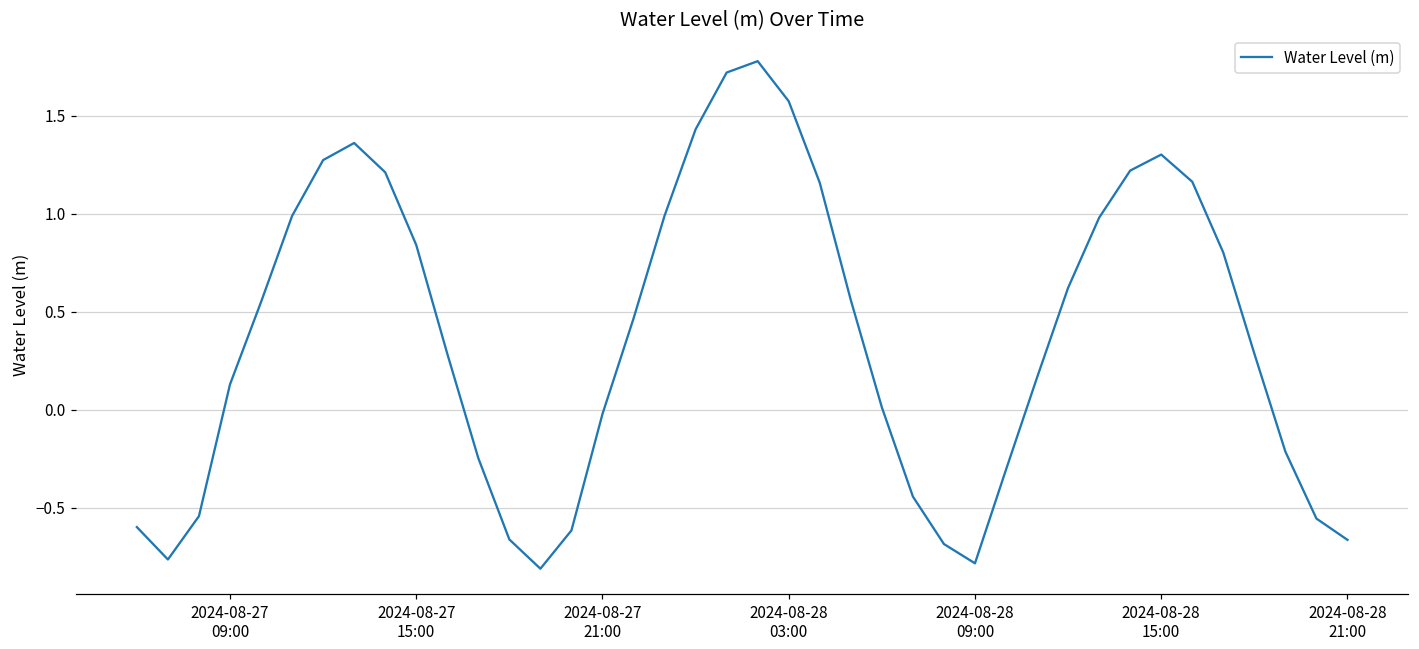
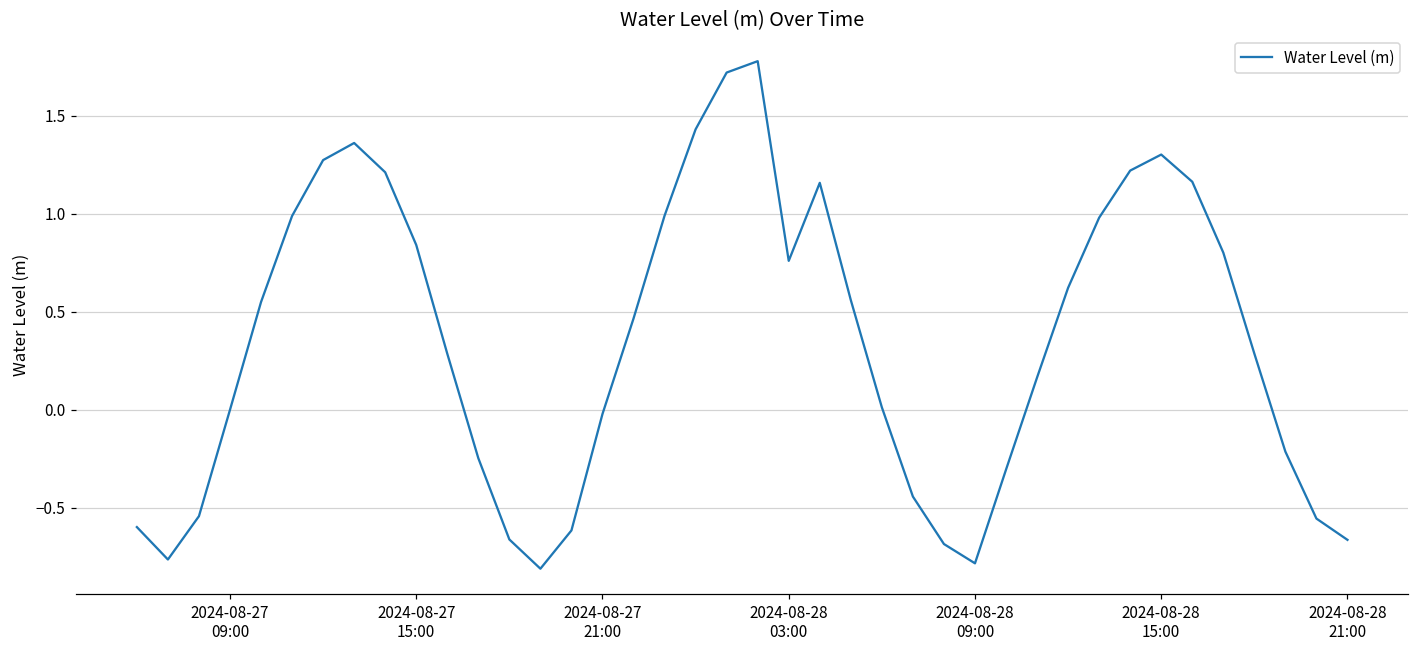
2024-08-27 09:00: 0.13 -> 0.00
2024-08-28 03:00: 1.57 -> 0.76
